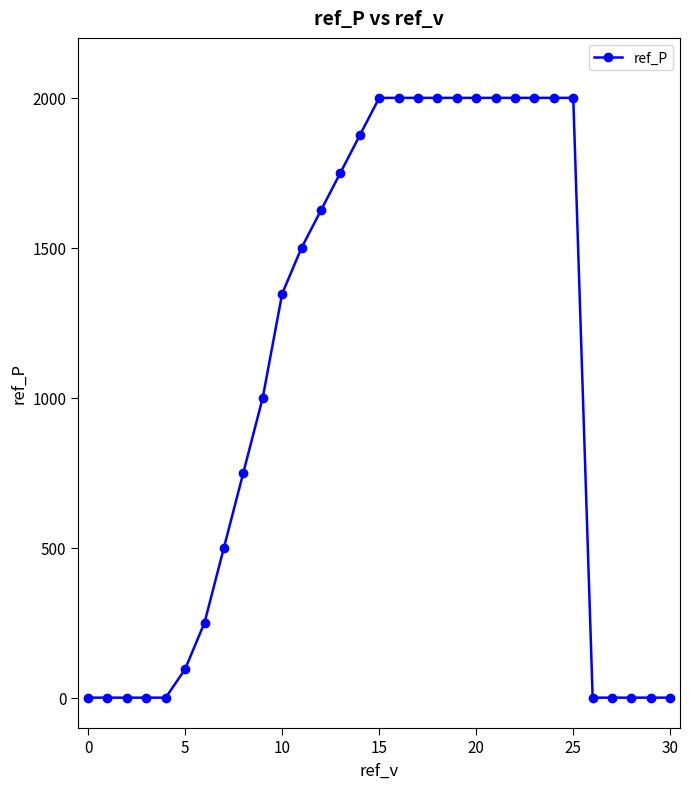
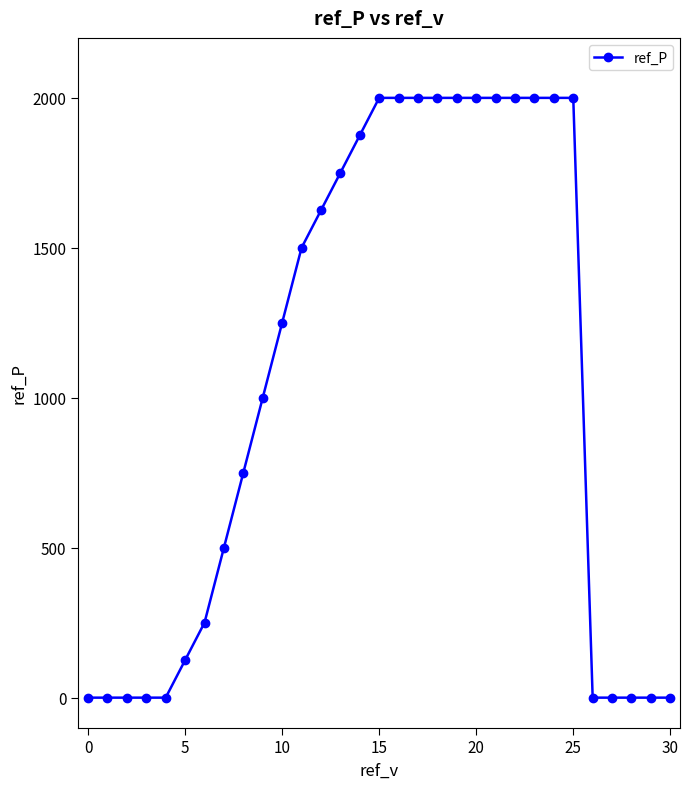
5: 100 -> 130
10: 1350 -> 1250
